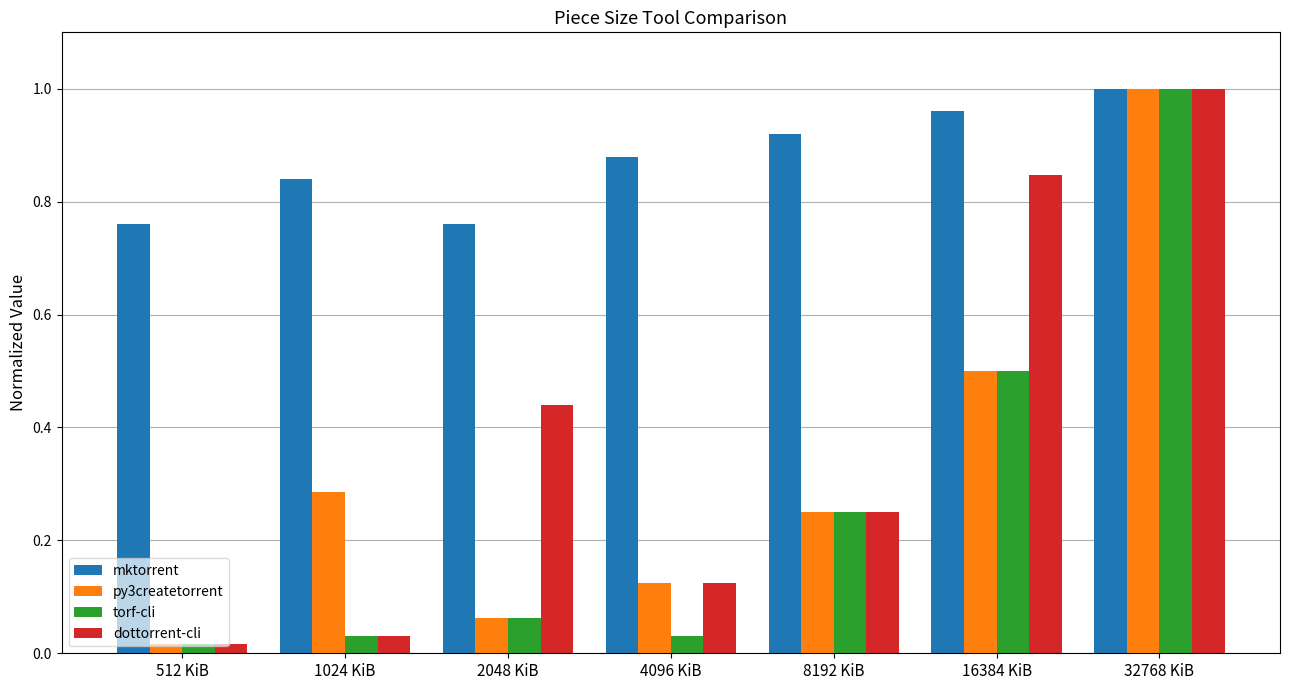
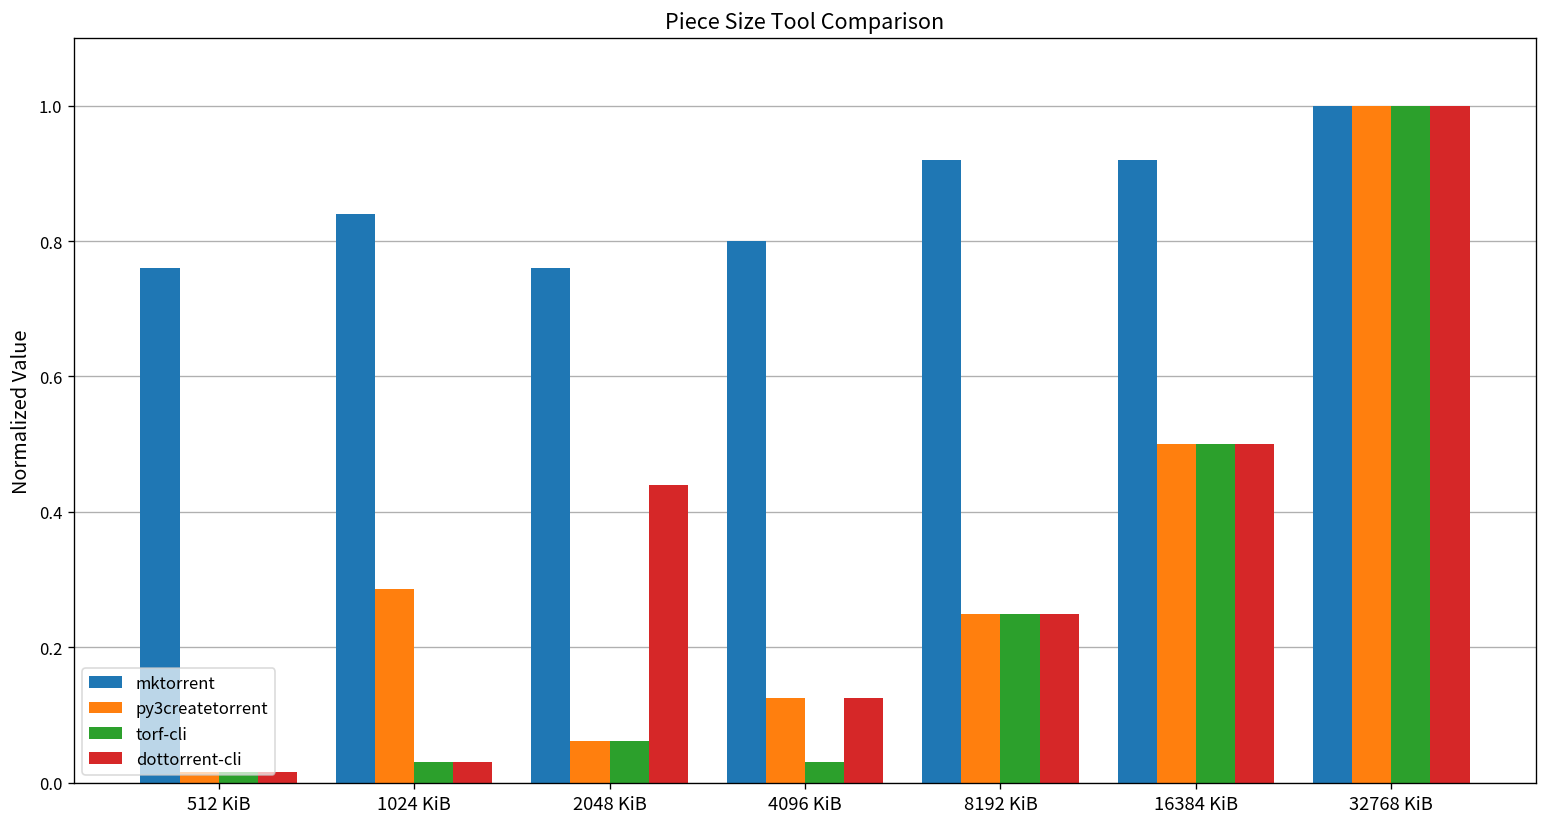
mktorrent, 4096 KiB: 0.88 -> 0.80
mktorrent, 16384 KiB: 0.96 -> 0.92
dottorrent-cli, 16384 KiB: 0.85 -> 0.50
